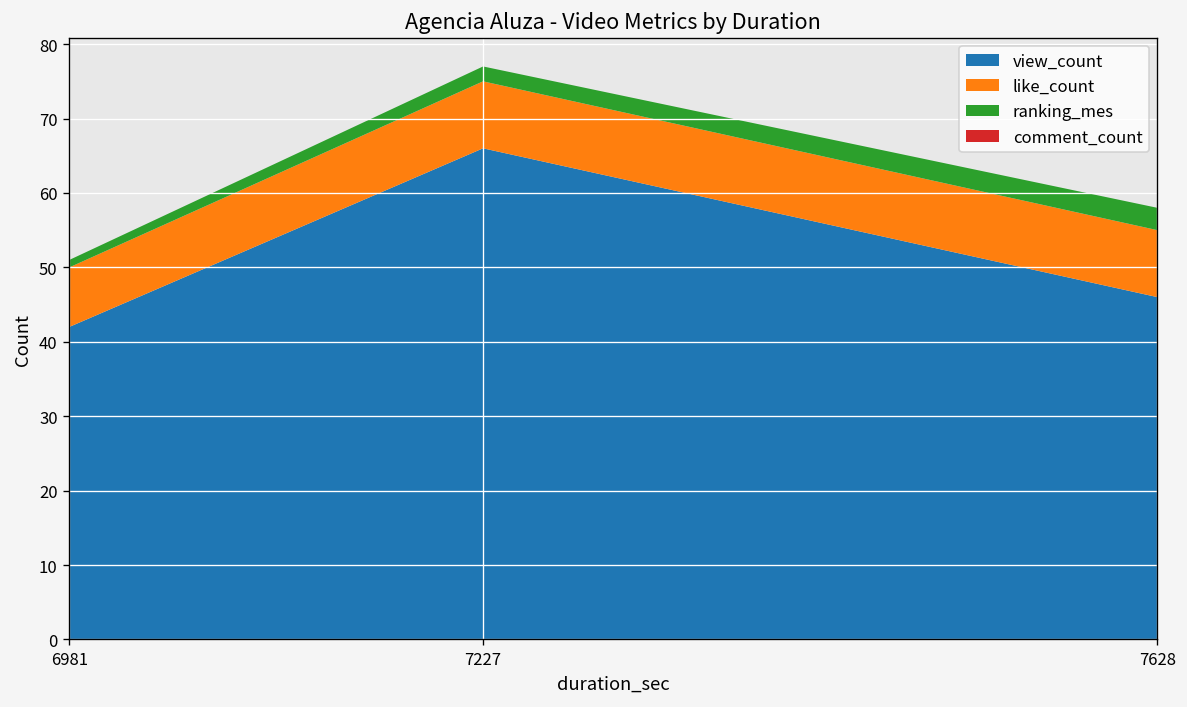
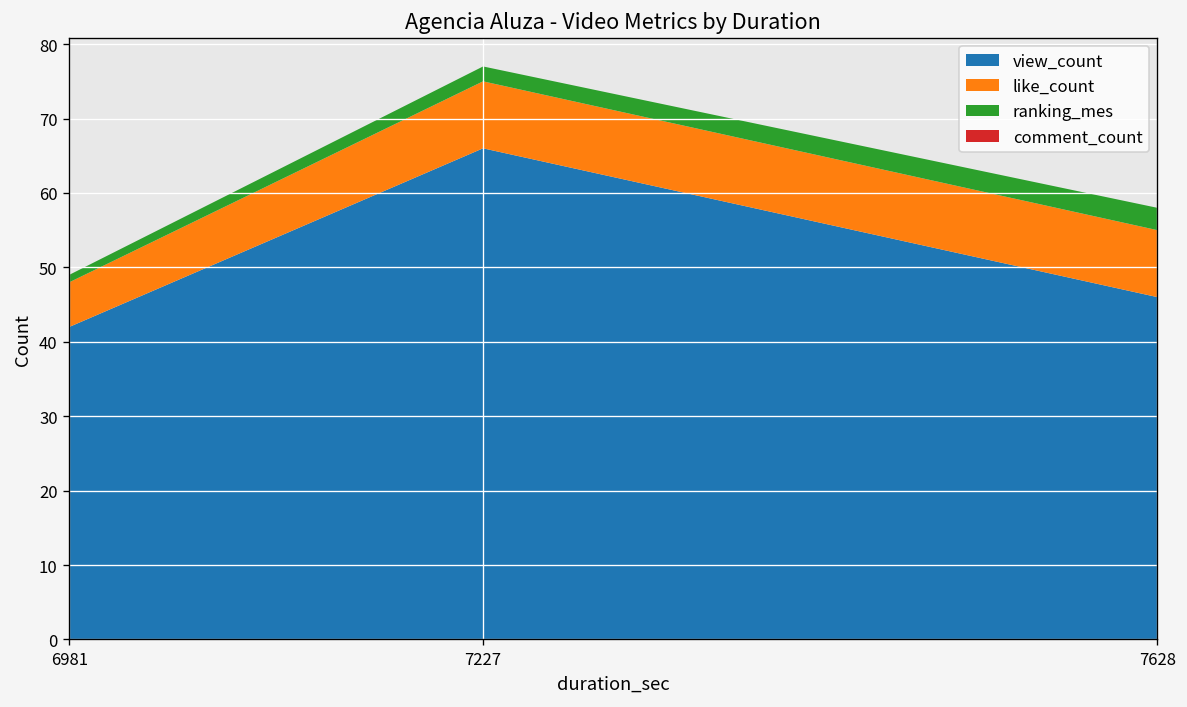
like_count, 6981: 8 -> 6
